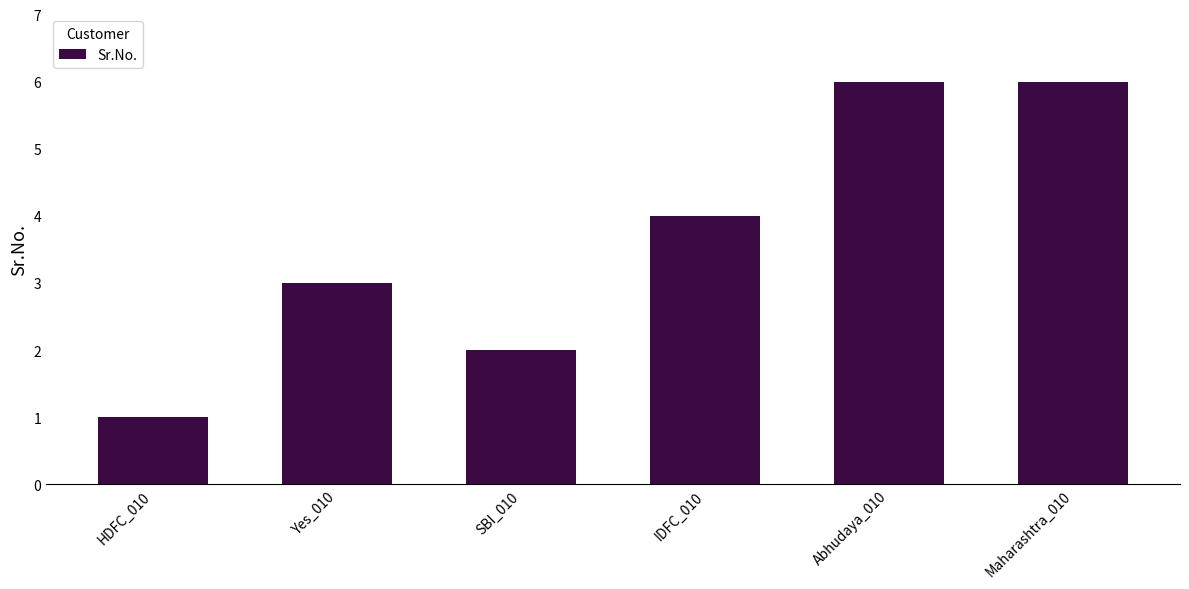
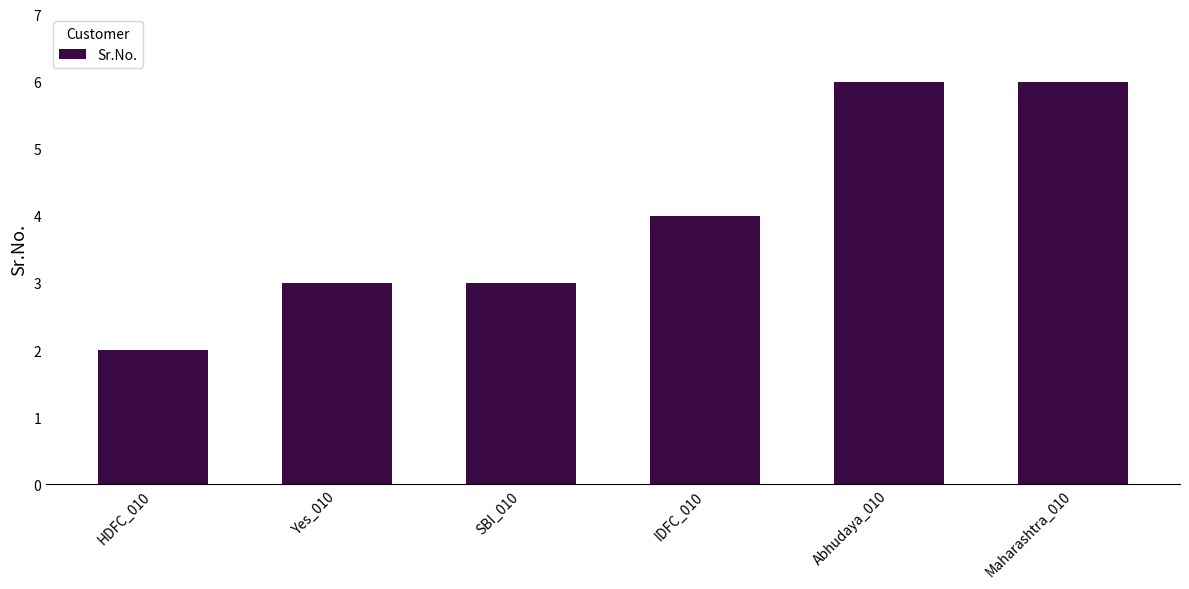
HDFC_010: 1 -> 2
SBI_010: 2 -> 3
